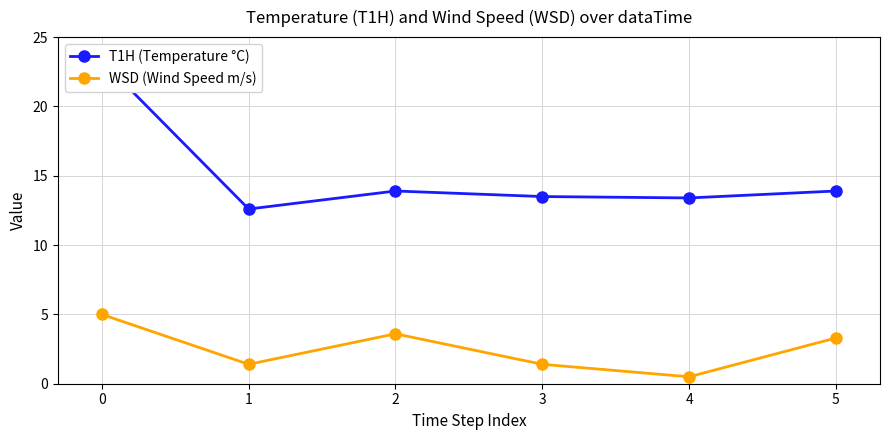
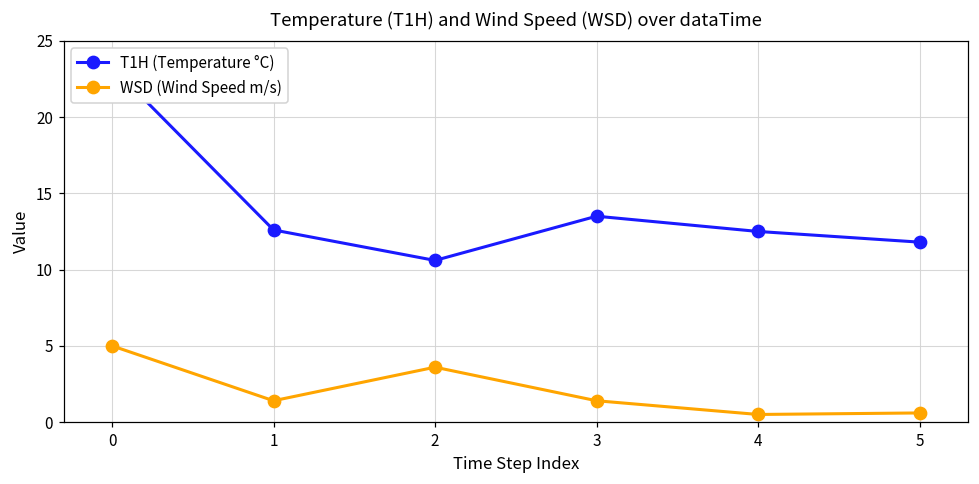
T1H (Temperature °C), 2: 13.9 -> 10.6
T1H (Temperature °C), 4: 13.4 -> 12.5
T1H (Temperature °C), 5: 13.9 -> 11.8
WSD (Wind Speed m/s), 5: 3.3 -> 0.6
